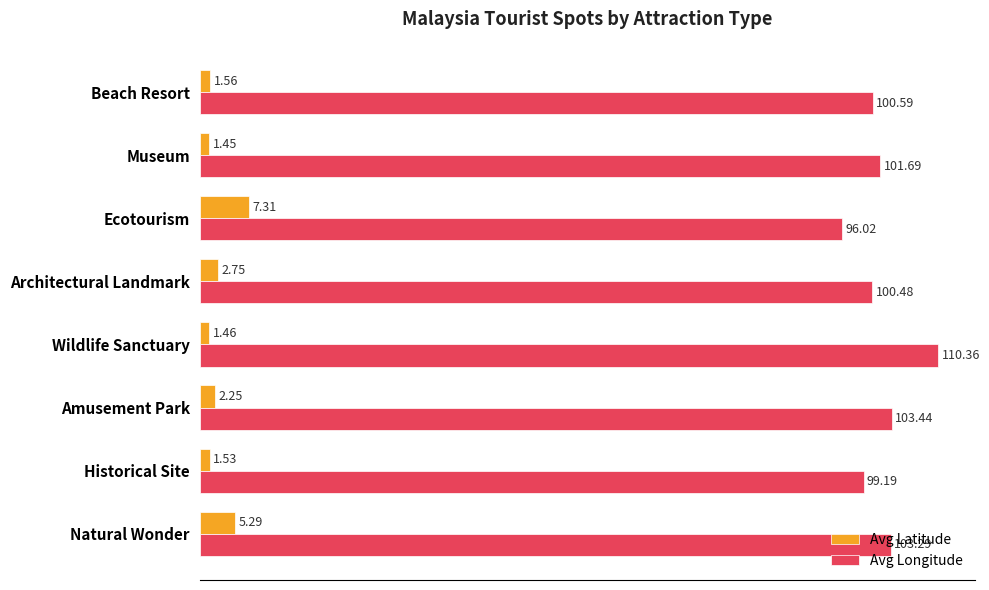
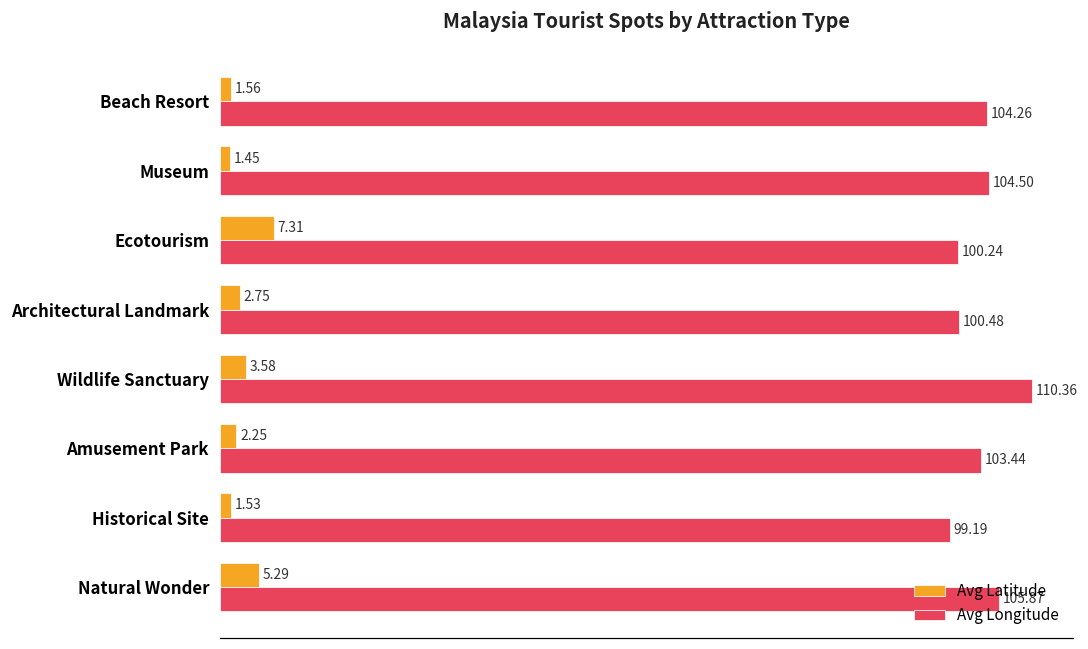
Avg Longitude, Beach Resort: 100.59 -> 104.26
Avg Longitude, Museum: 101.69 -> 104.50
Avg Longitude, Ecotourism: 96.02 -> 100.24
Avg Latitude, Wildlife Sanctuary: 1.46 -> 3.58
Avg Longitude, Natural Wonder: 103.29 -> 105.87
